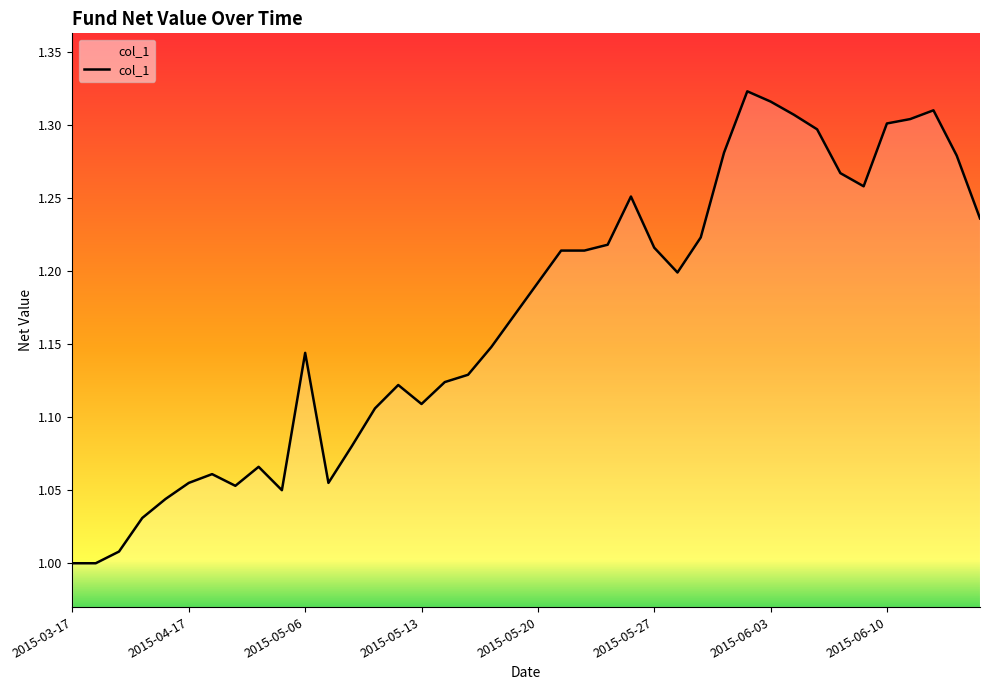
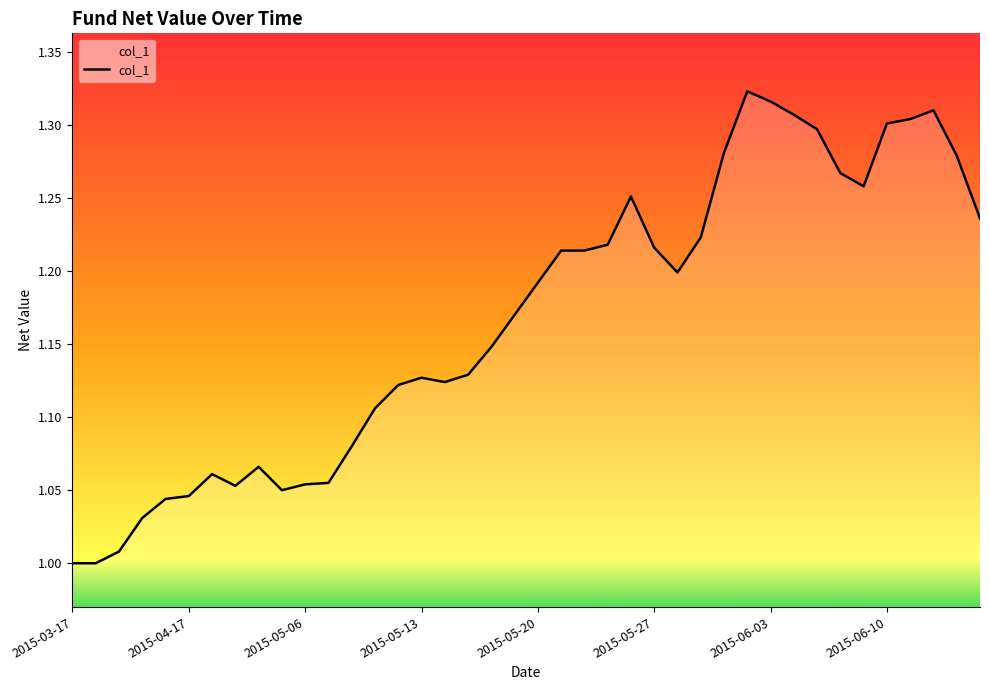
2015-04-17: 1.055 -> 1.046
2015-05-06: 1.144 -> 1.054
2015-05-13: 1.109 -> 1.127
